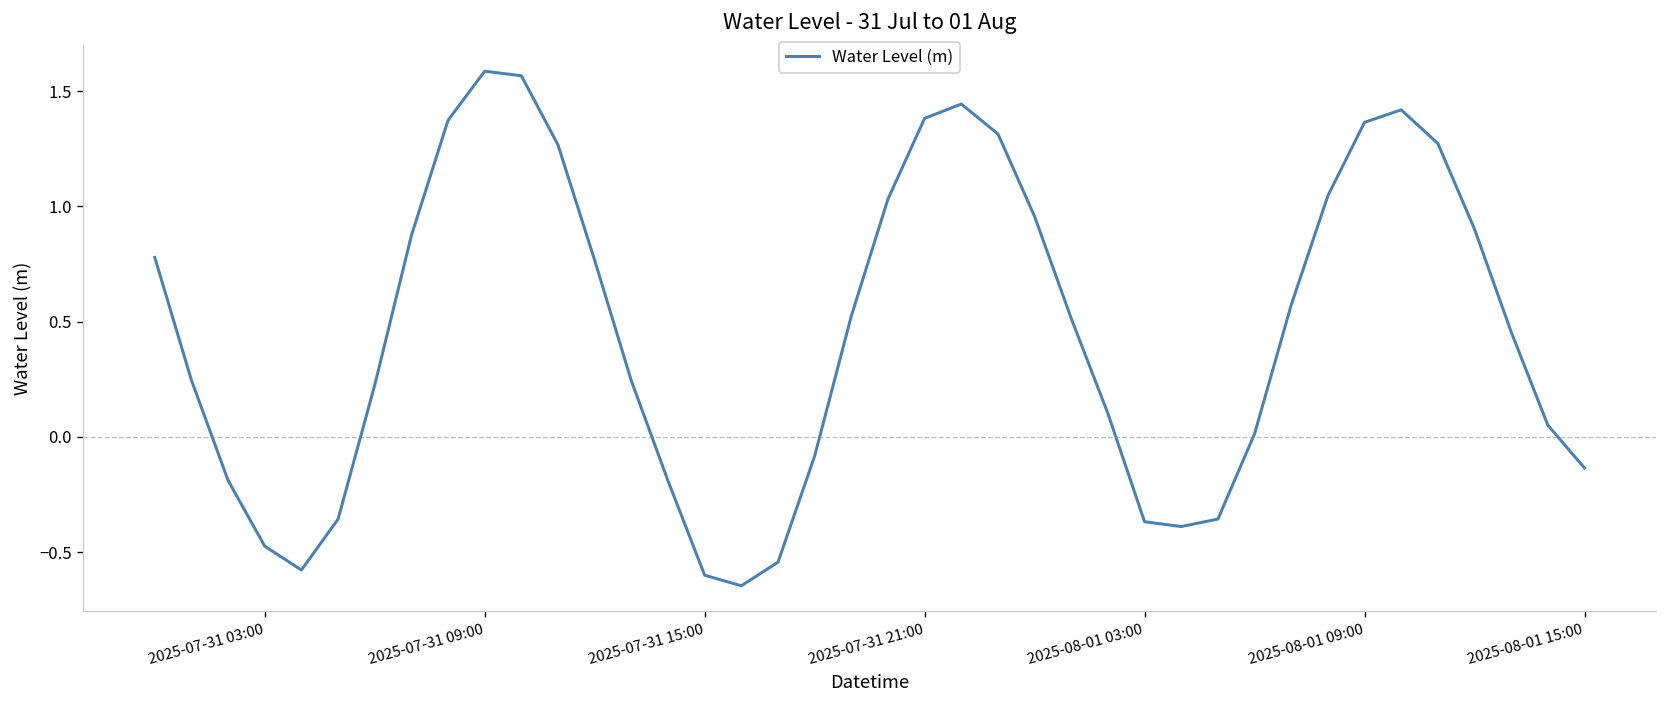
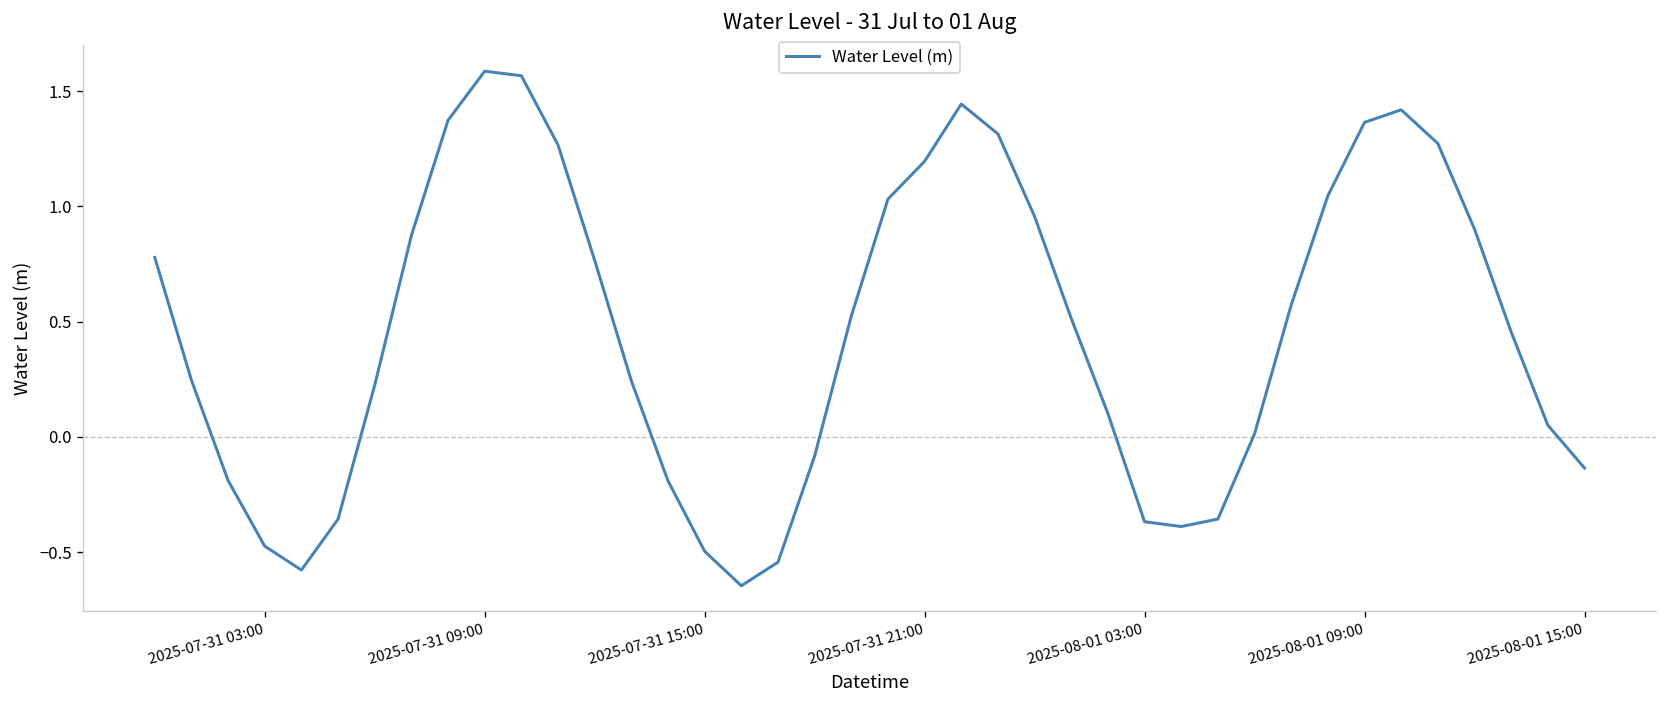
2025-07-31 15:00: -0.60 -> -0.50
2025-07-31 21:00: 1.38 -> 1.20
